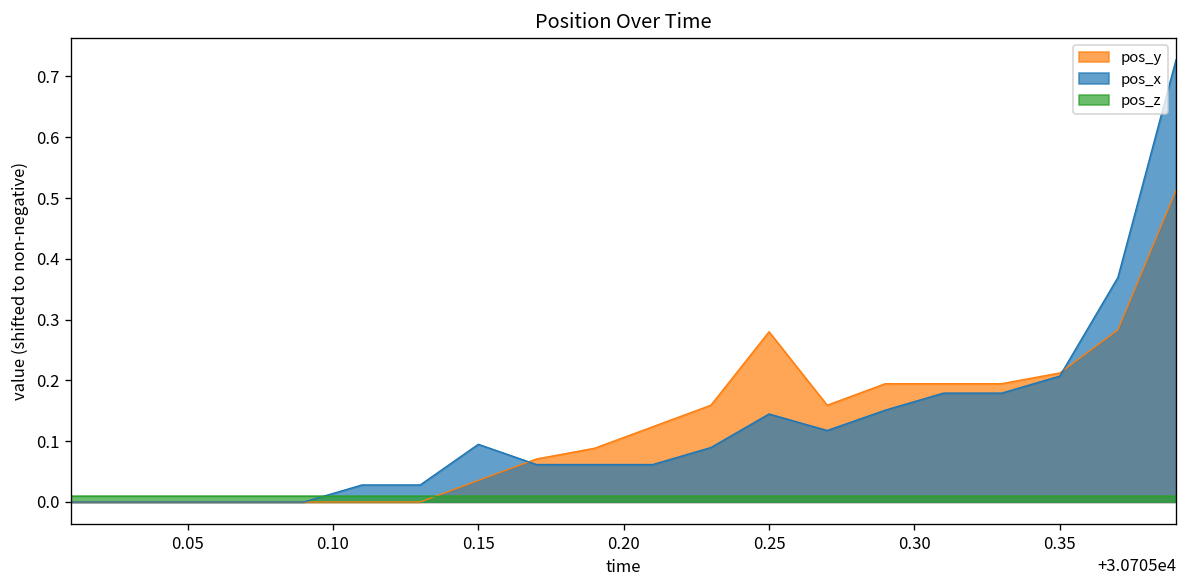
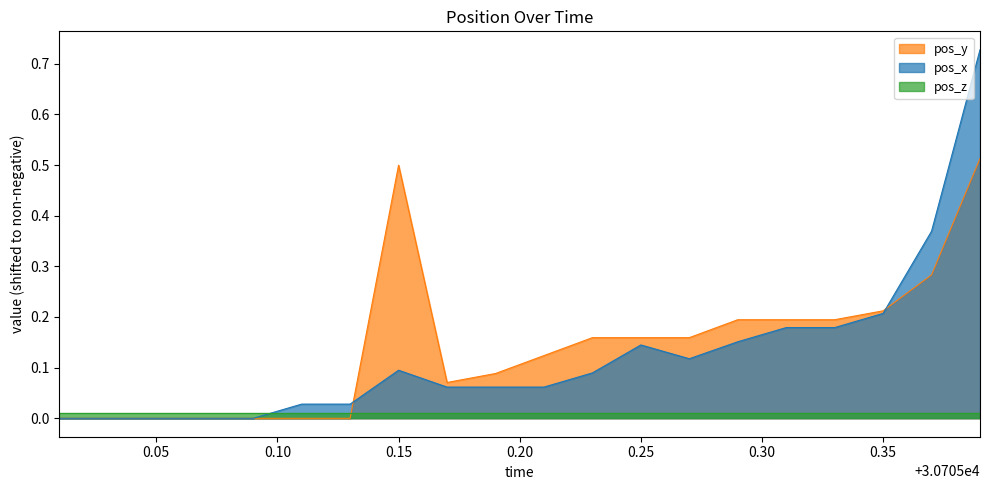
pos_y, 0.15: 0.04 -> 0.50
pos_y, 0.25: 0.28 -> 0.16
